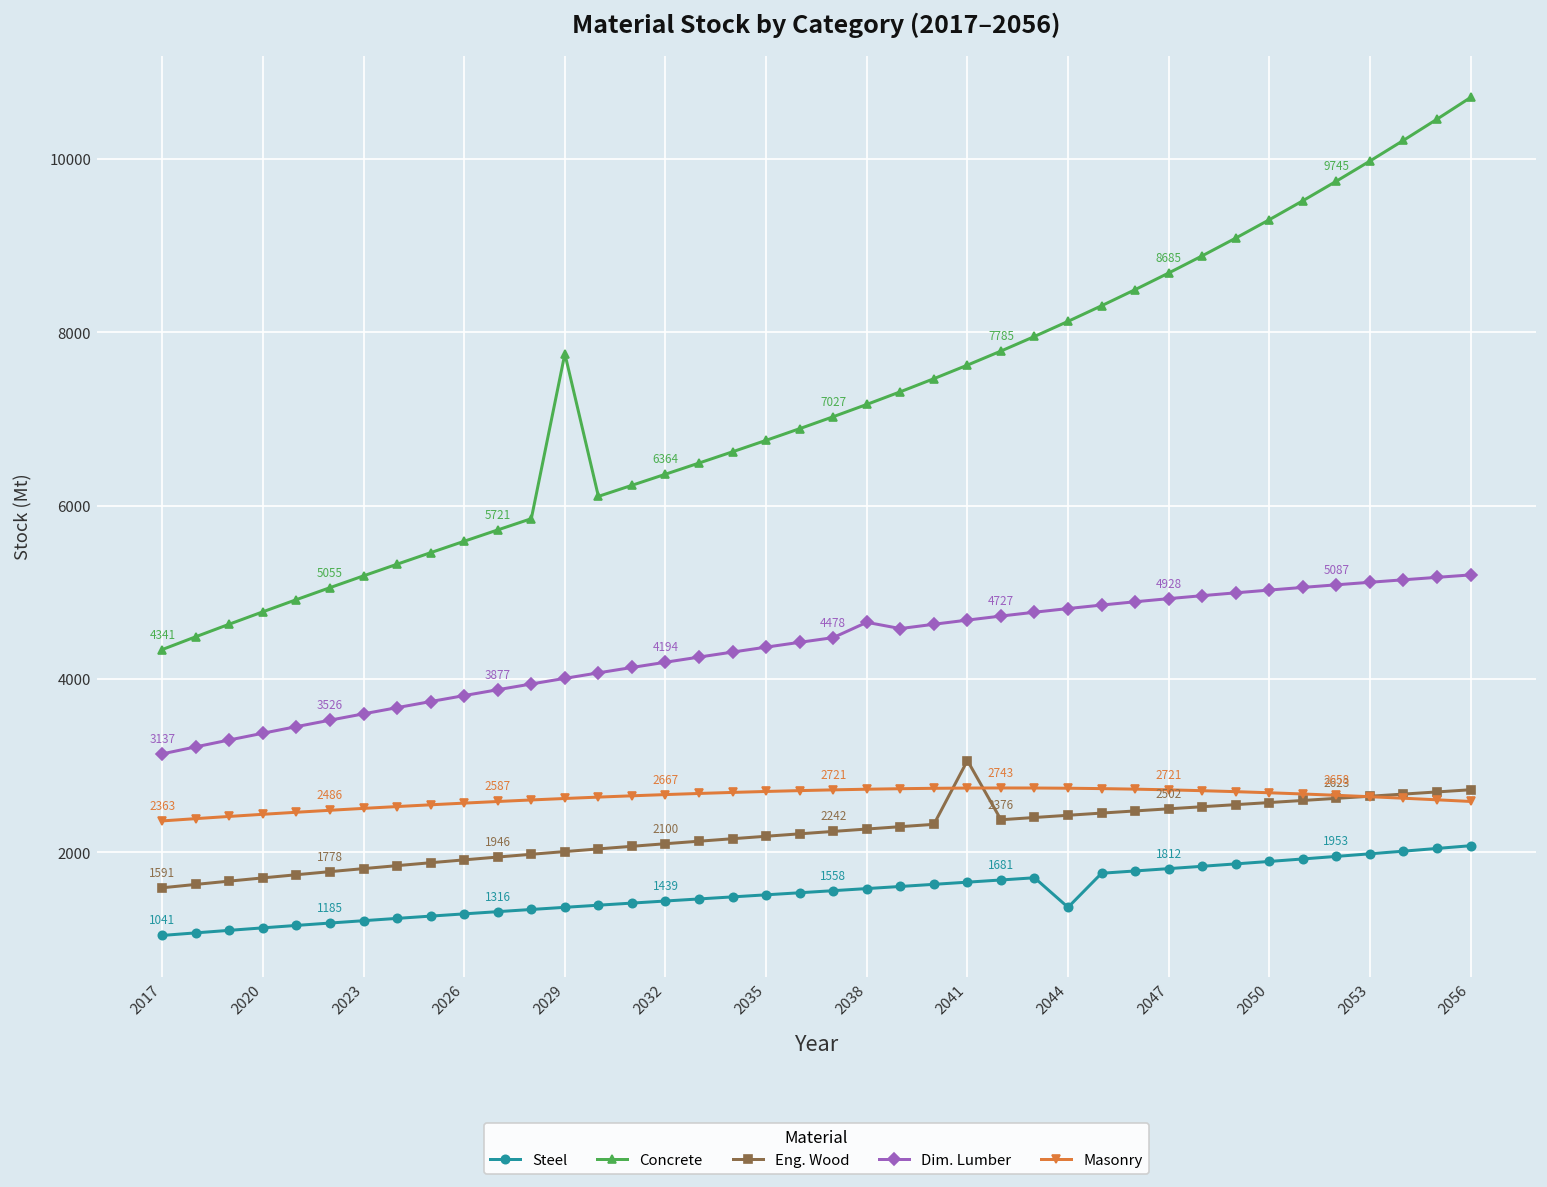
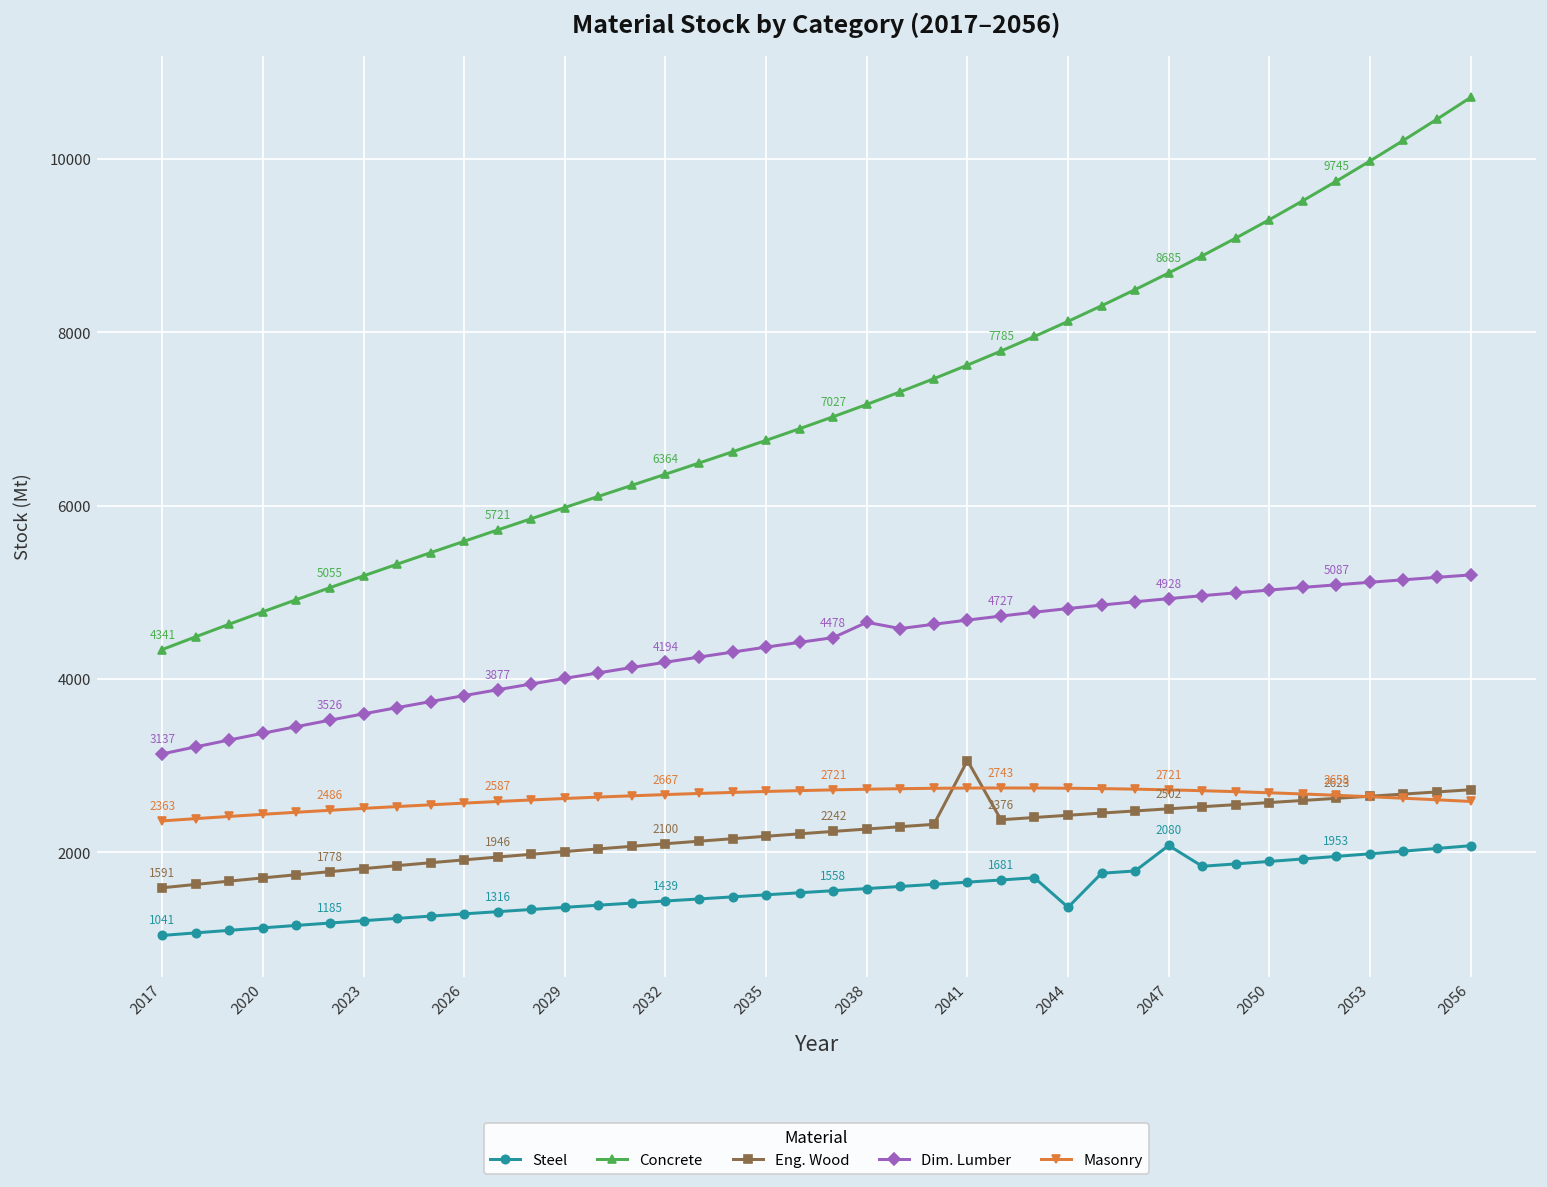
Concrete, 2029: 7800 -> 6000
Steel, 2047: 1812 -> 2080
